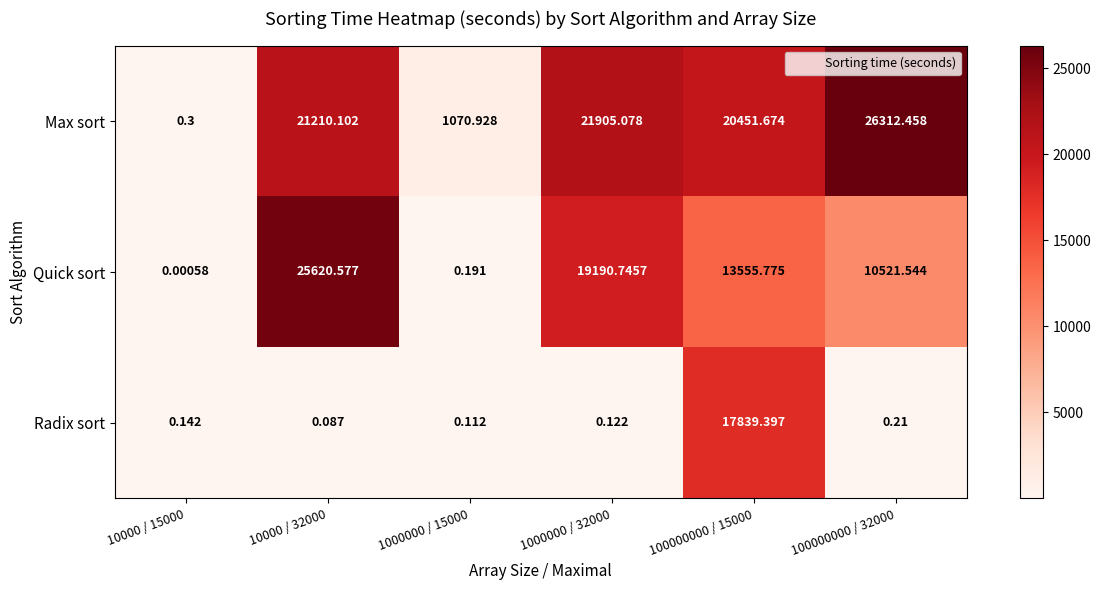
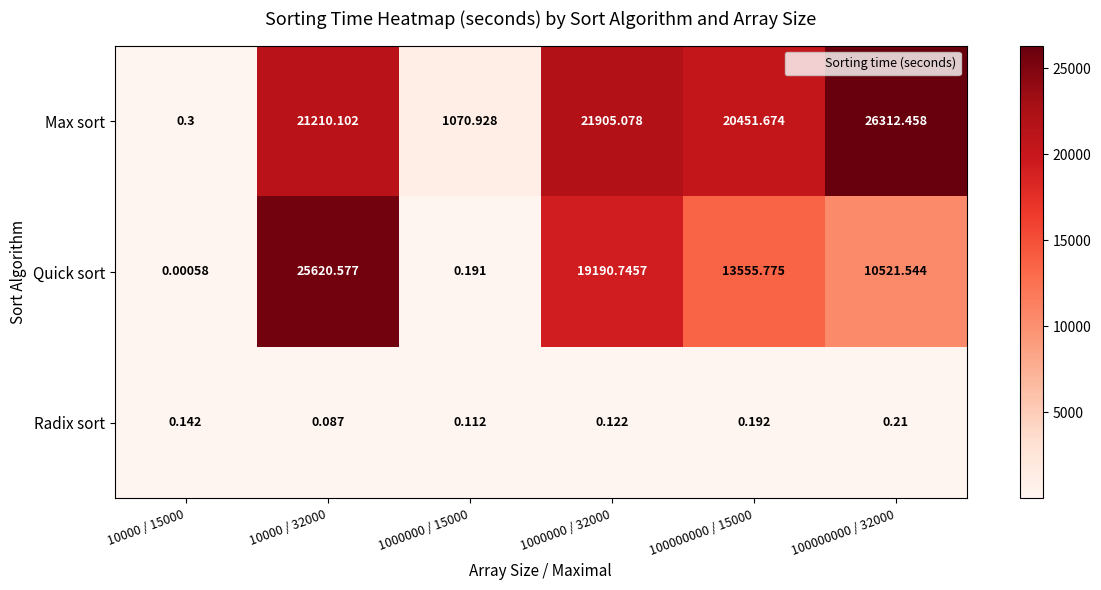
Radix sort, 100000000 / 15000: 17839.397 -> 0.192
